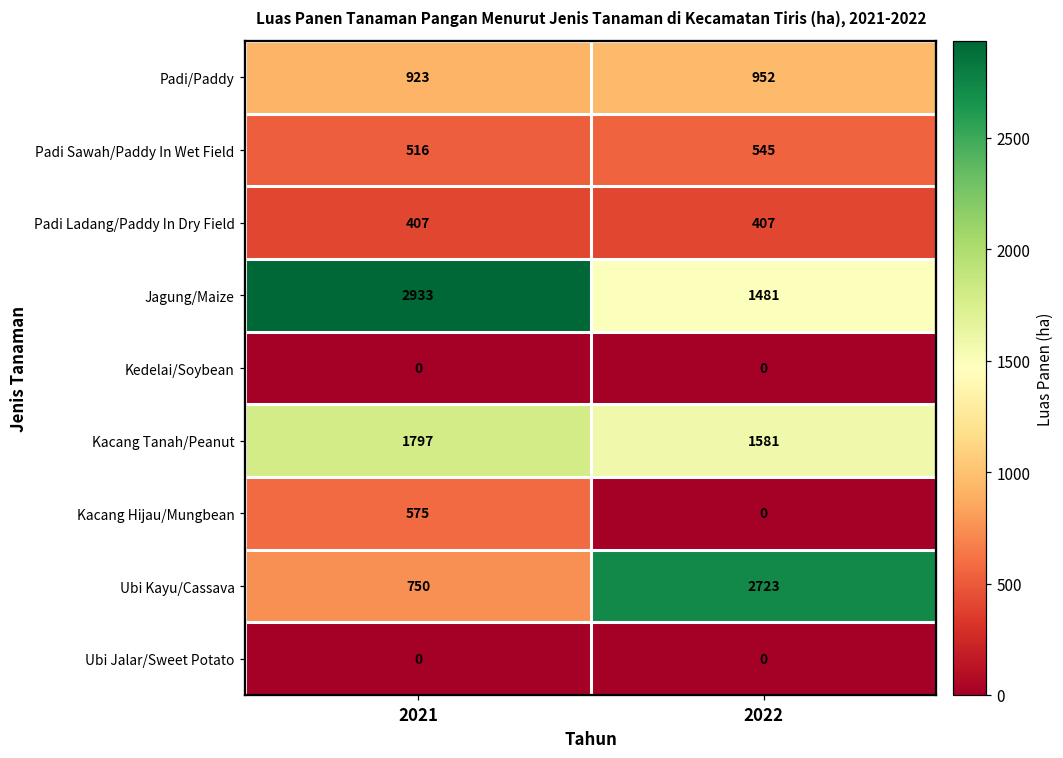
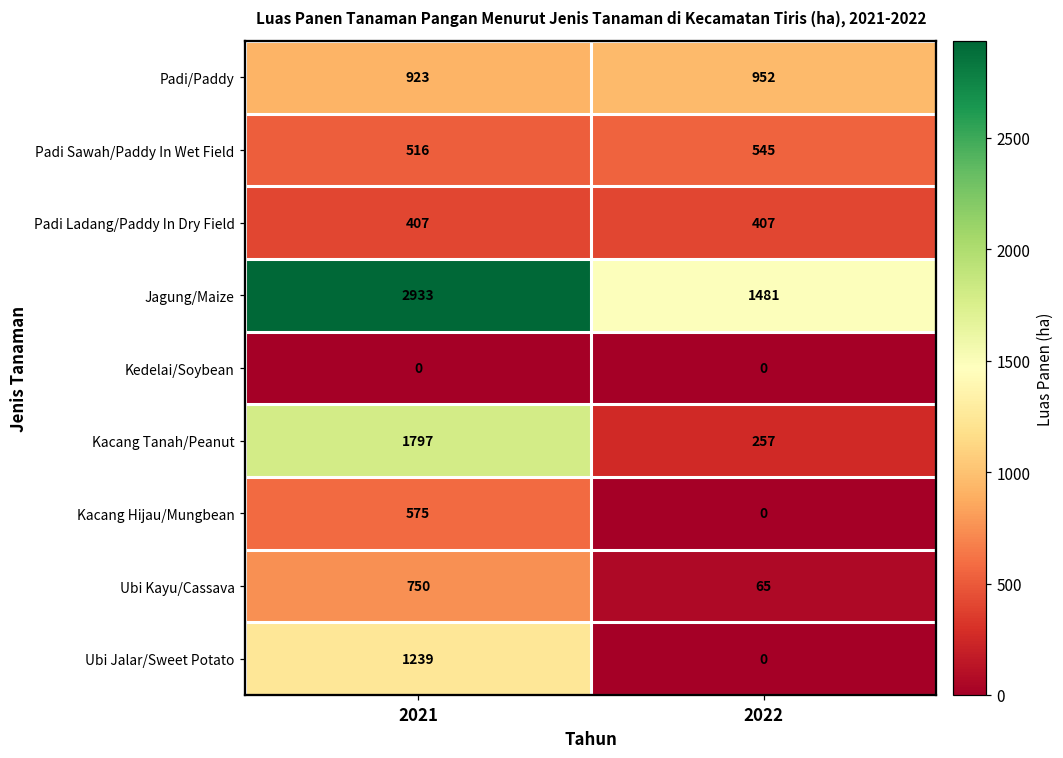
Kacang Tanah/Peanut, 2022: 1581 -> 257
Ubi Kayu/Cassava, 2022: 2723 -> 65
Ubi Jalar/Sweet Potato, 2021: 0 -> 1239
